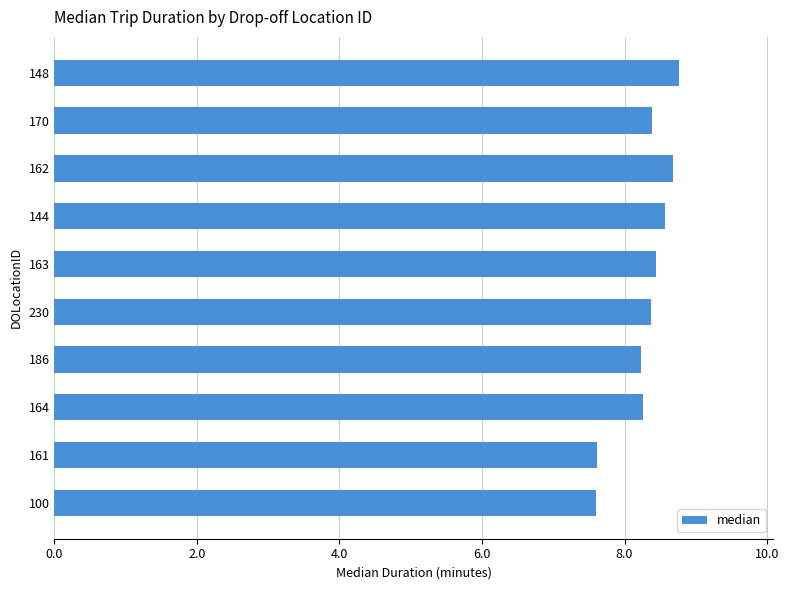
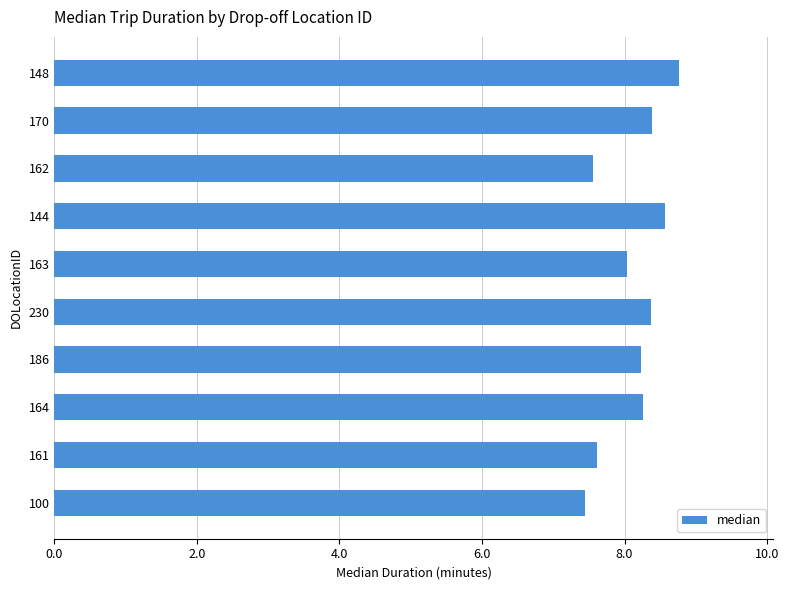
162: 8.7 -> 7.6
163: 8.4 -> 8.0
100: 7.6 -> 7.4
